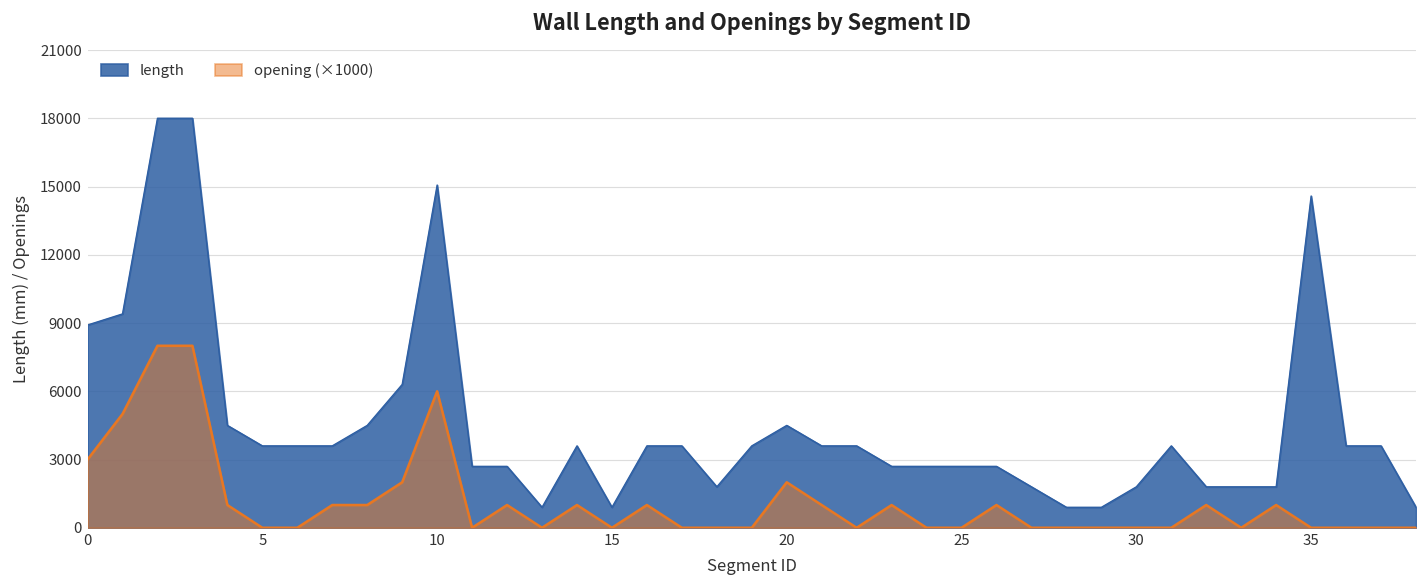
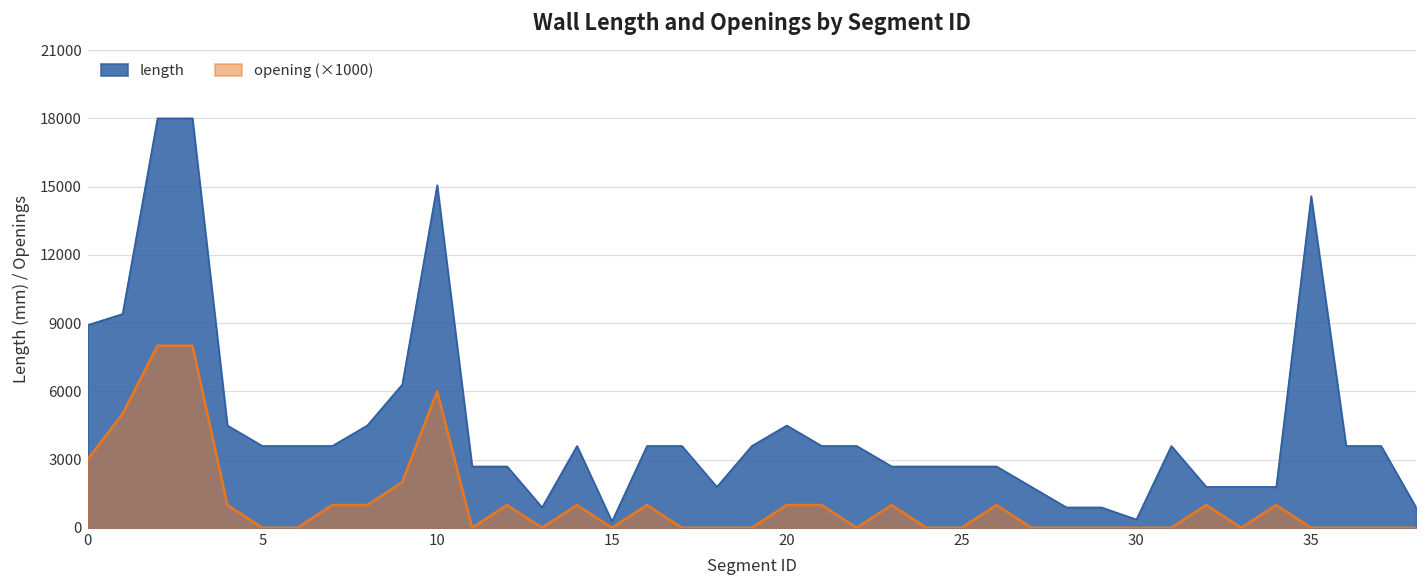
length, 15: 900 -> 300
opening (×1000), 20: 2000 -> 1000
length, 30: 1800 -> 400
